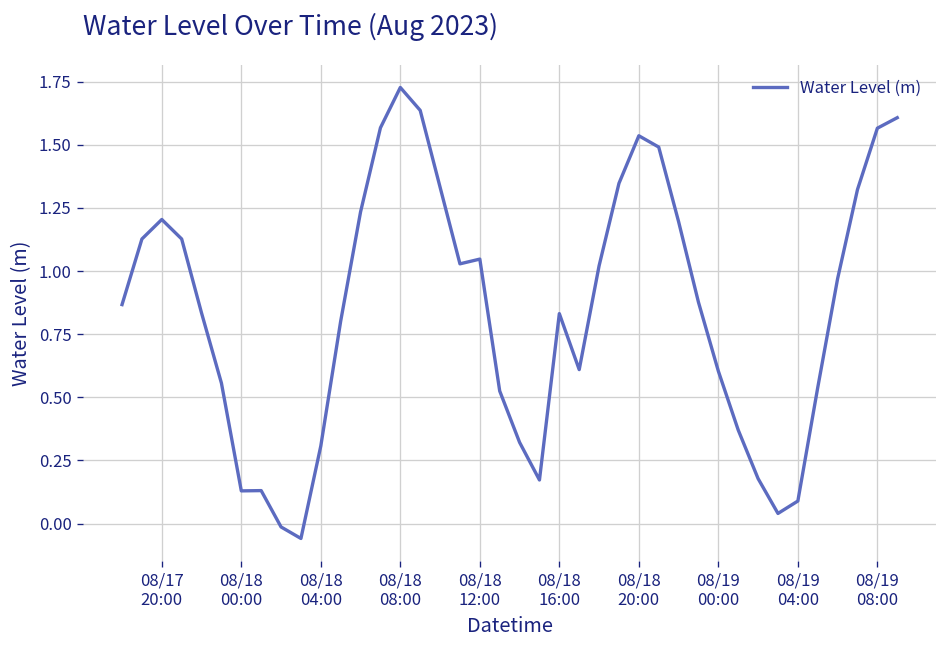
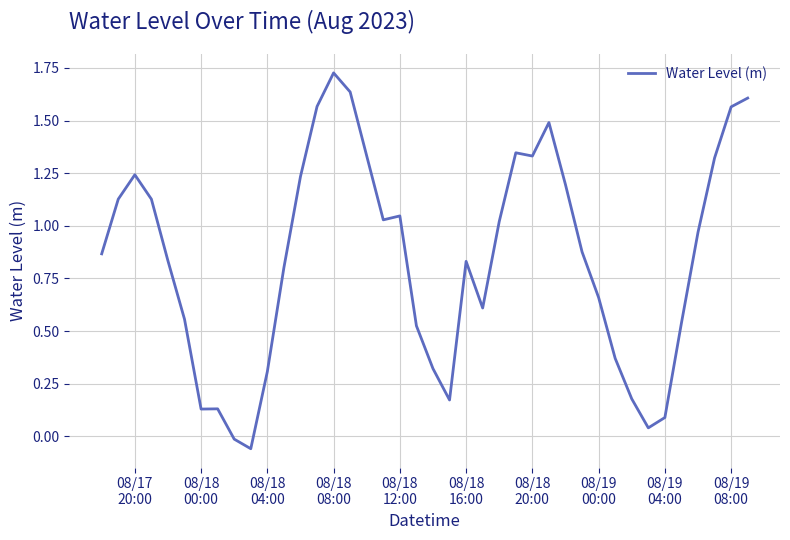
08/17 20:00: 1.20 -> 1.24
08/18 20:00: 1.54 -> 1.33
08/19 00:00: 0.60 -> 0.66
